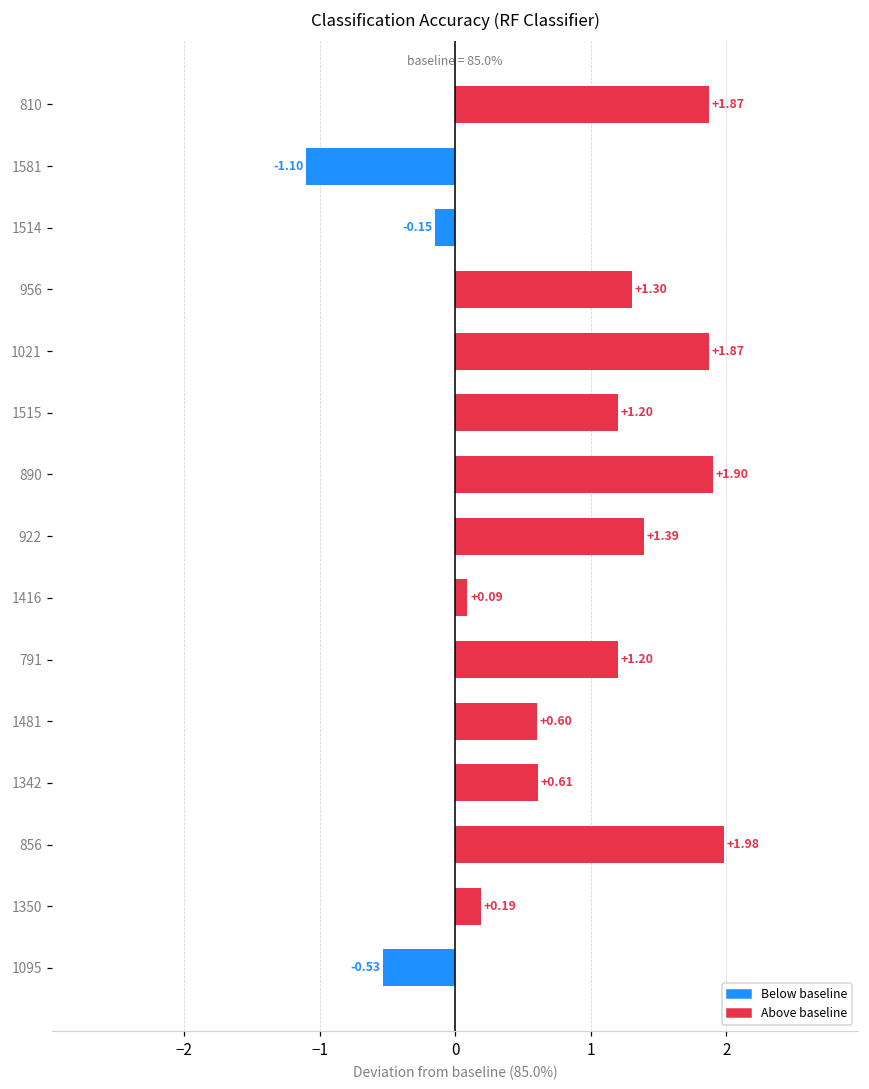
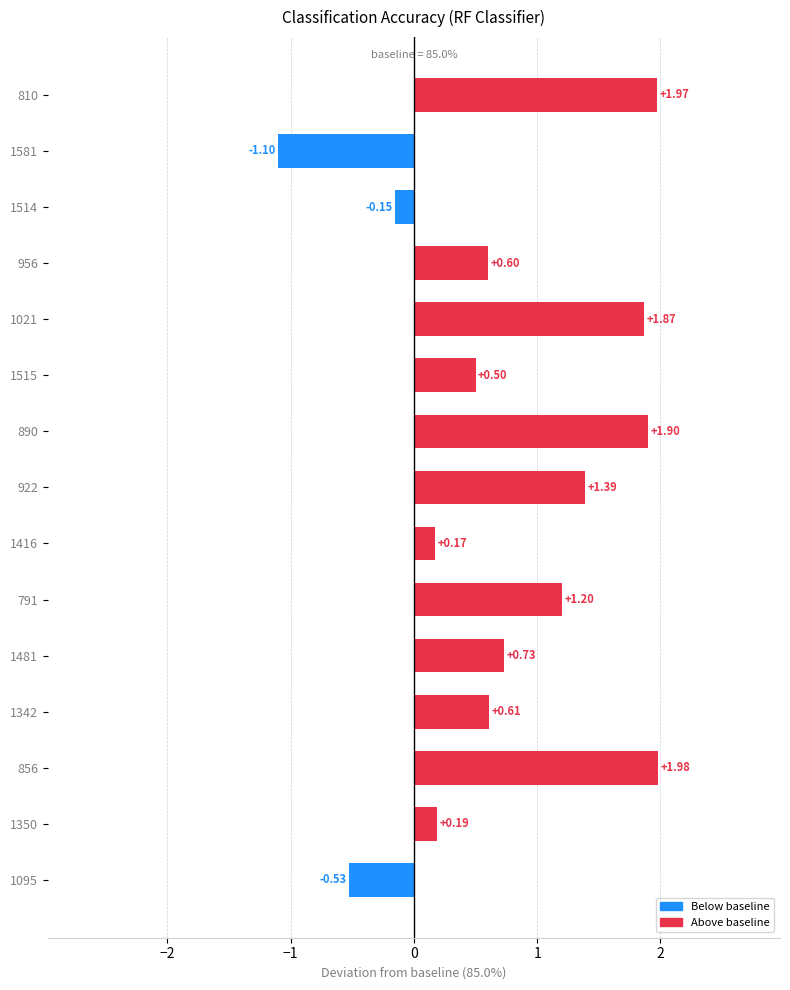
810: +1.87 -> +1.97
956: +1.30 -> +0.60
1515: +1.20 -> +0.50
1416: +0.09 -> +0.17
1481: +0.60 -> +0.73
